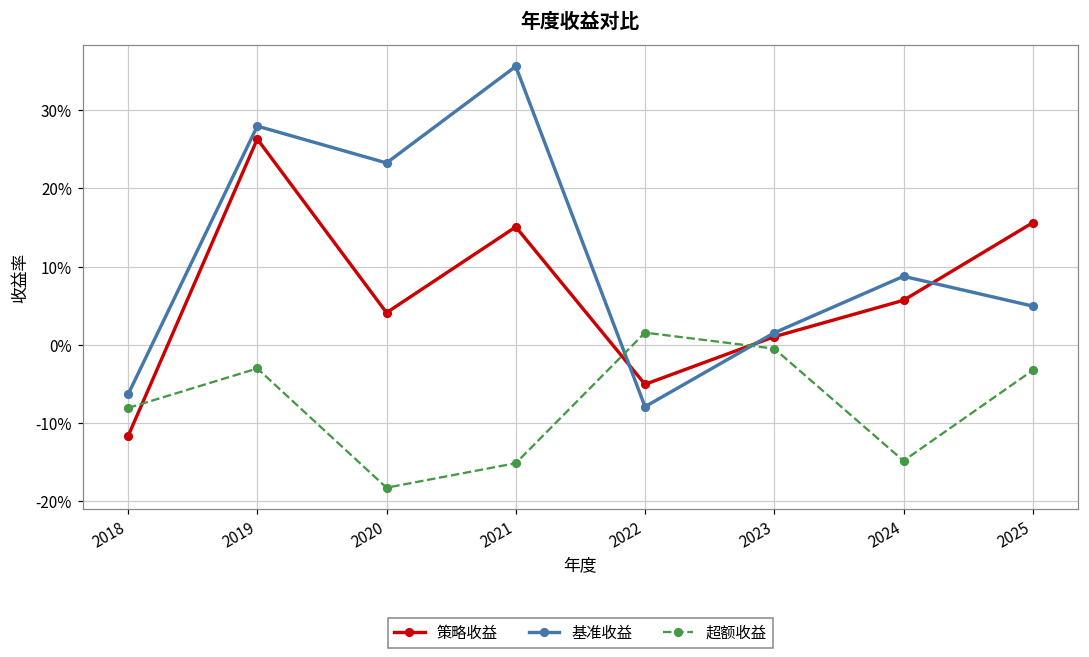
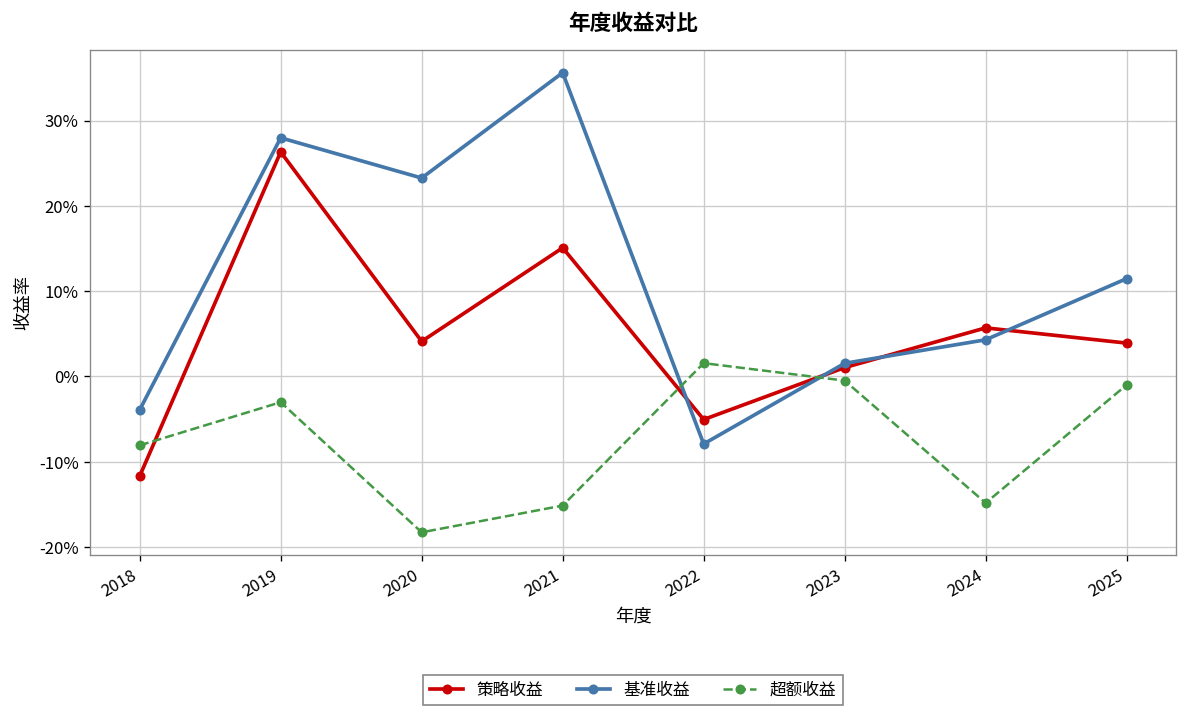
基准收益, 2018: -6% -> -4%
基准收益, 2024: 9% -> 4%
策略收益, 2025: 16% -> 4%
基准收益, 2025: 5% -> 11%
超额收益, 2025: -3% -> -1%
